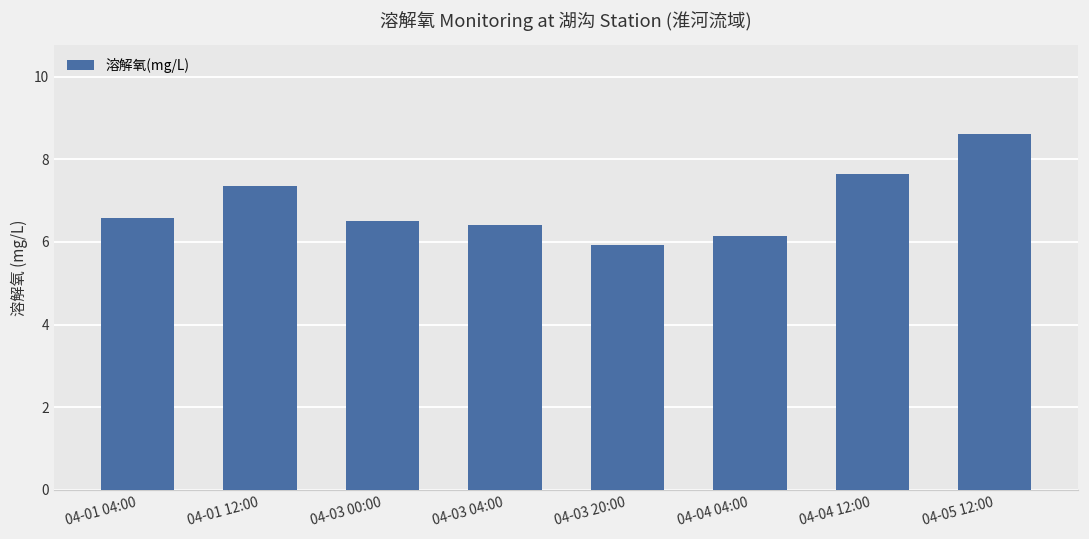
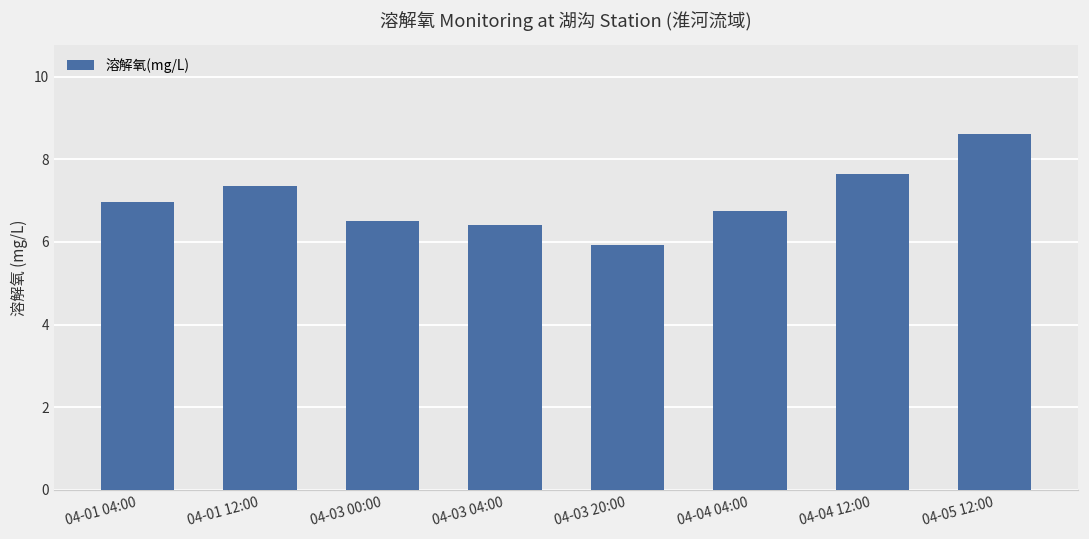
04-01 04:00: 6.6 -> 7.0
04-04 04:00: 6.2 -> 6.8
